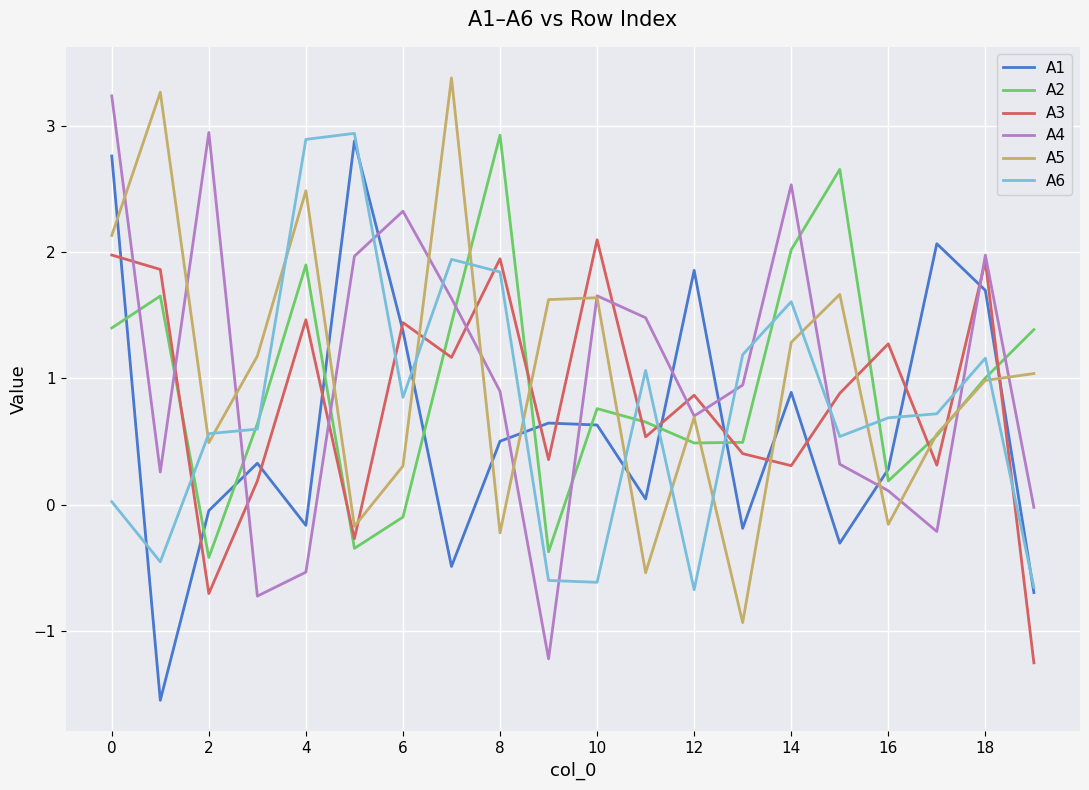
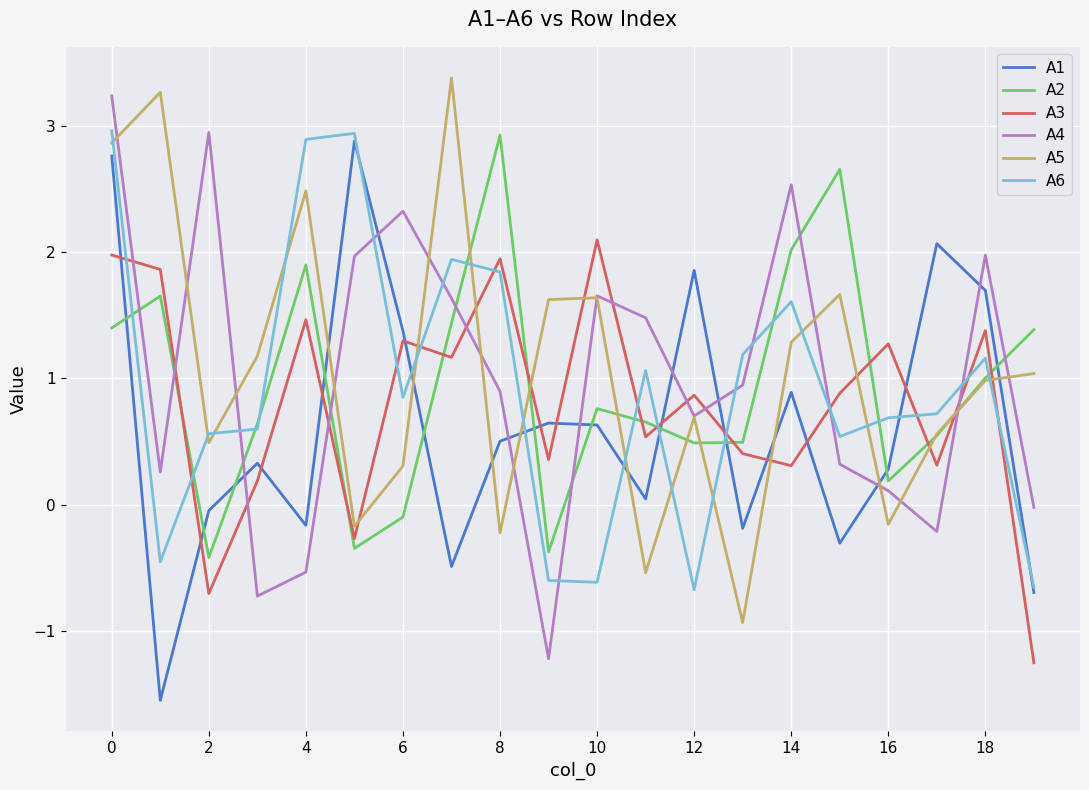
A5, 0: 2.13 -> 2.87
A6, 0: 0.02 -> 2.96
A3, 6: 1.44 -> 1.30
A3, 18: 1.93 -> 1.38
